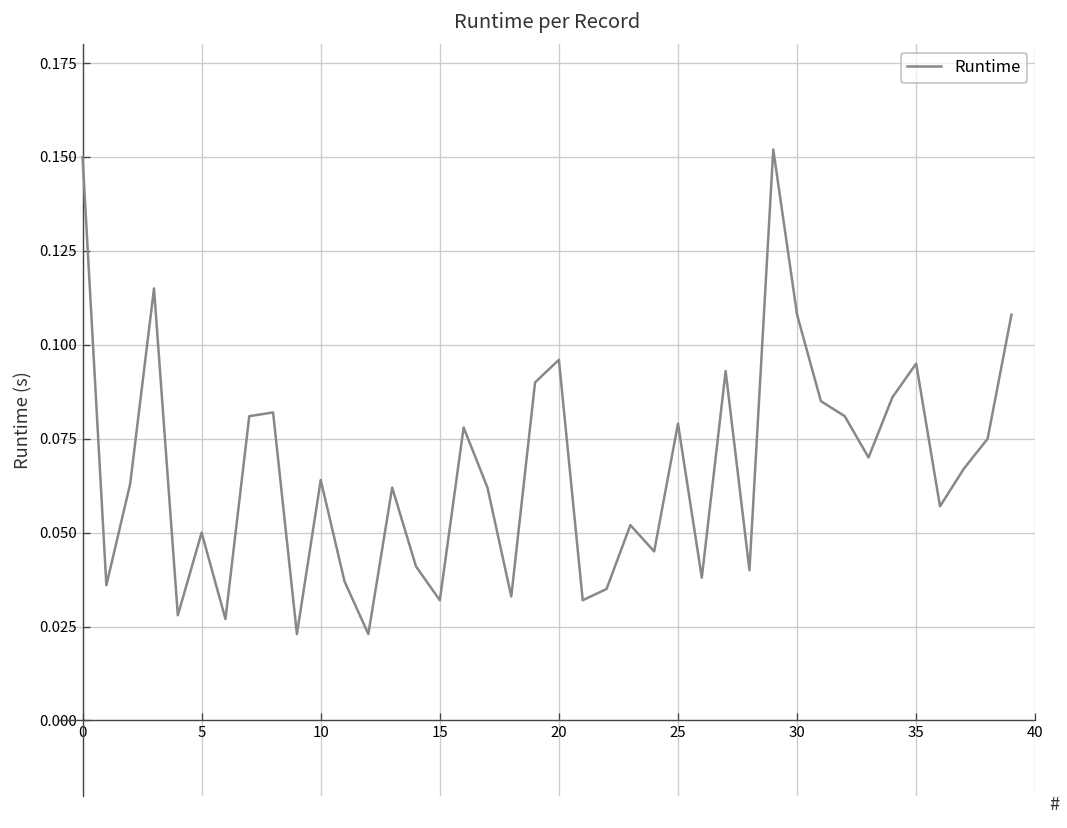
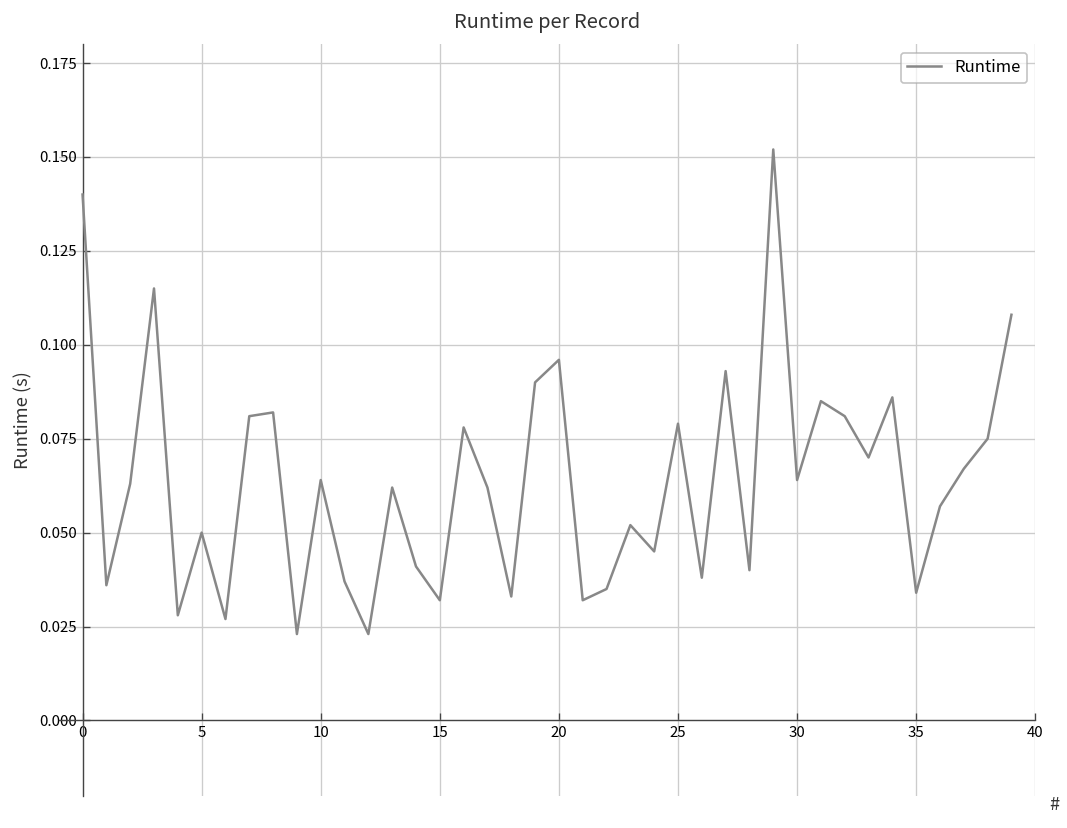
0: 0.15 -> 0.14
30: 0.108 -> 0.064
35: 0.095 -> 0.034
